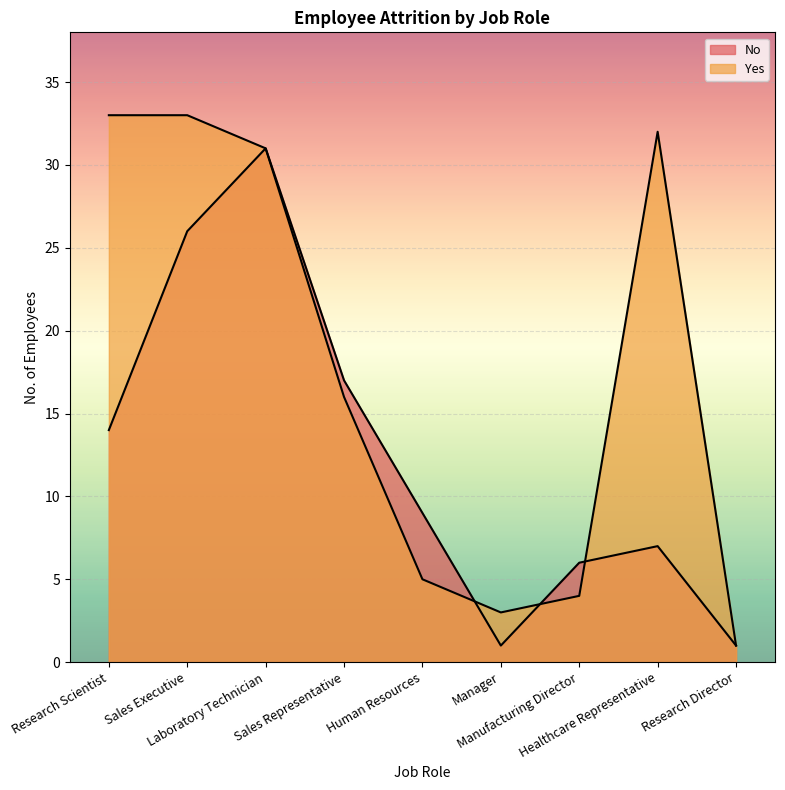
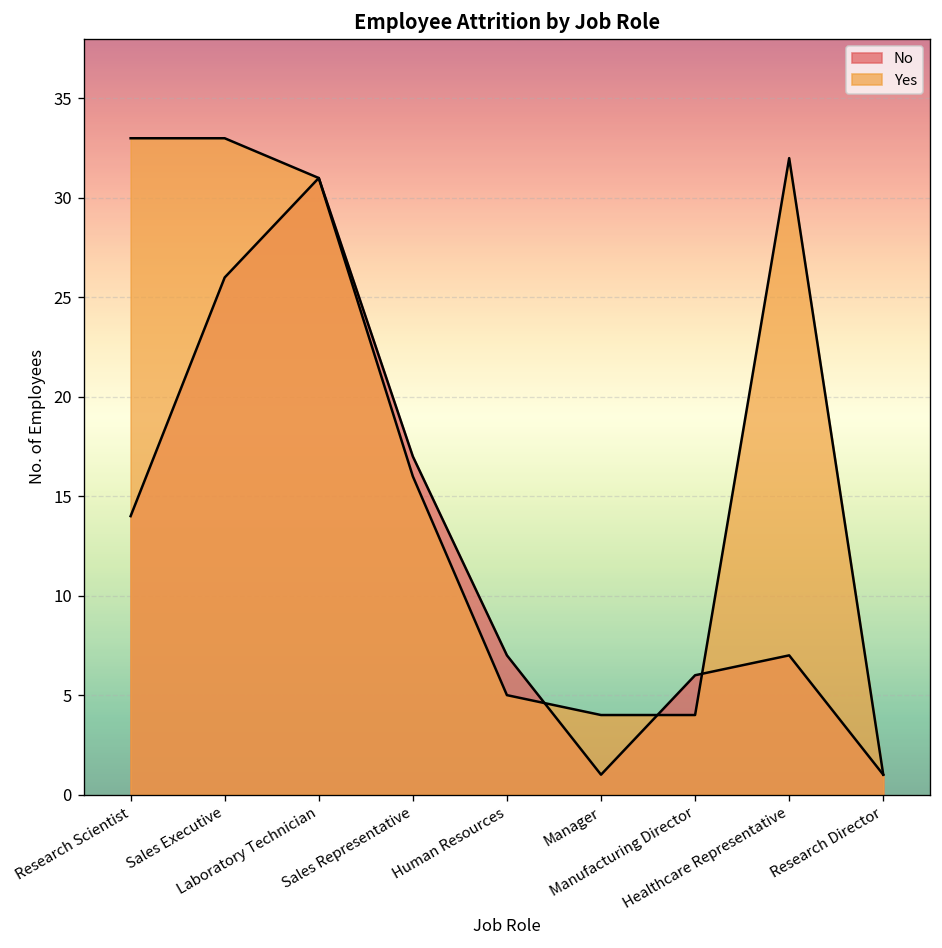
No, Human Resources: 9 -> 7
Yes, Manager: 3 -> 4
